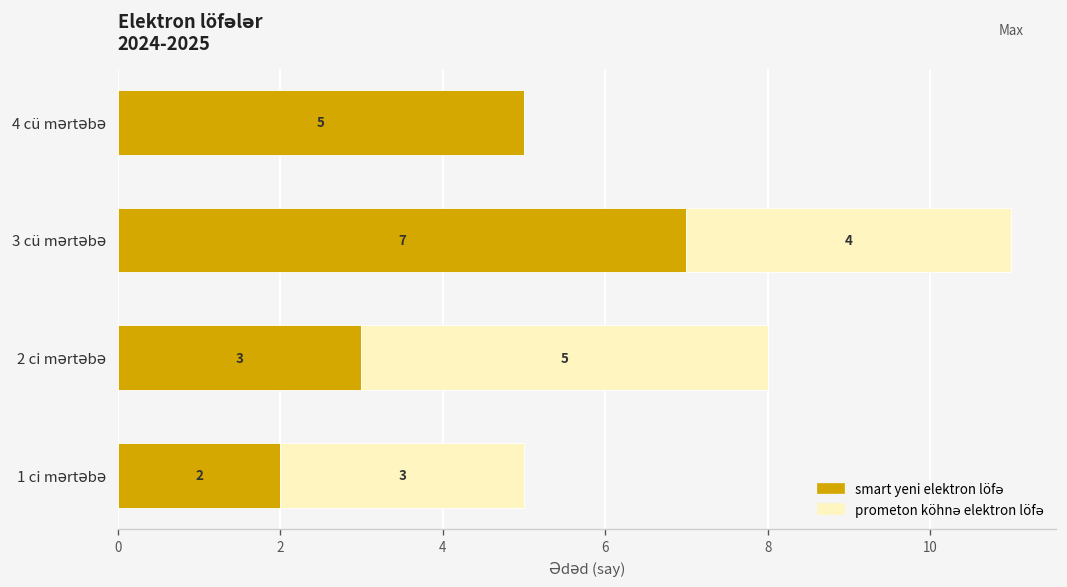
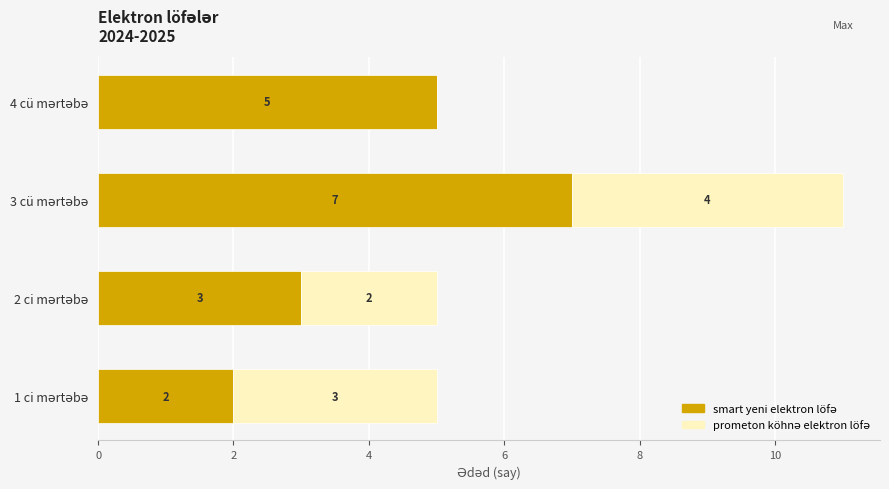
prometon köhnə elektron löfə, 2 ci mərtəbə: 5 -> 2
